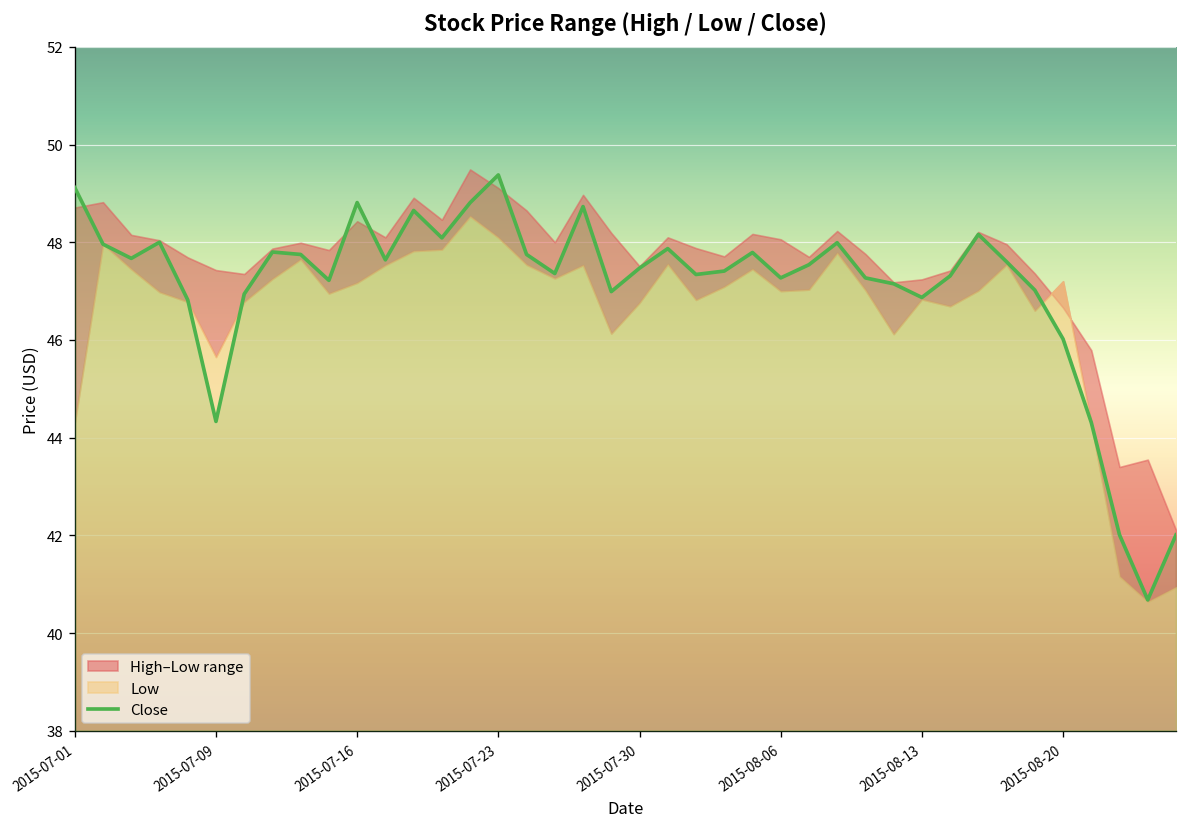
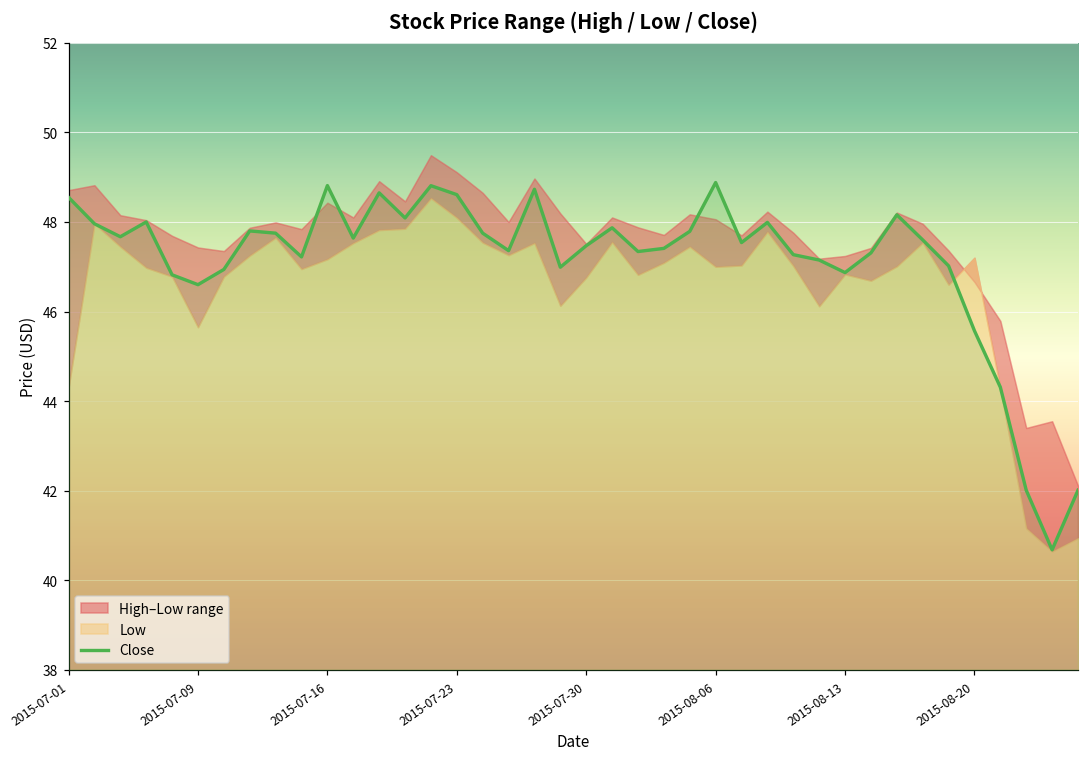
Close, 2015-07-01: 49.1 -> 48.5
Close, 2015-07-09: 44.3 -> 46.6
Close, 2015-07-23: 49.4 -> 48.6
Close, 2015-08-06: 47.3 -> 48.9
Close, 2015-08-20: 46.0 -> 45.6
